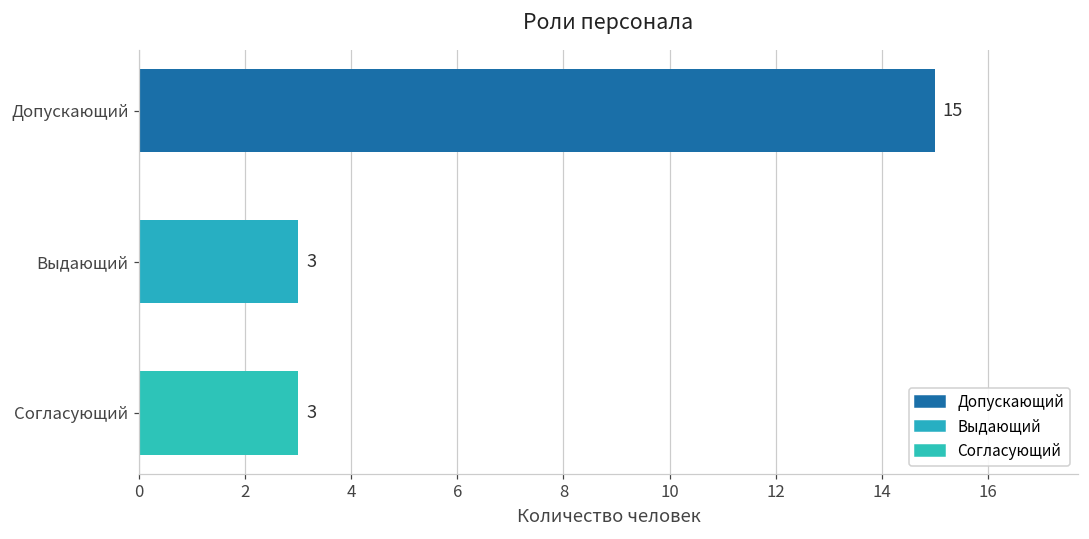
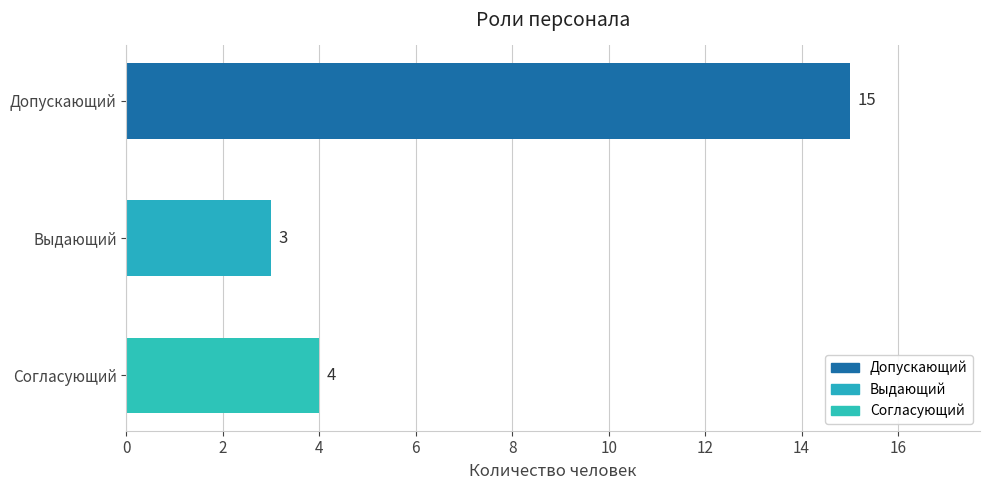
Согласующий: 3 -> 4
